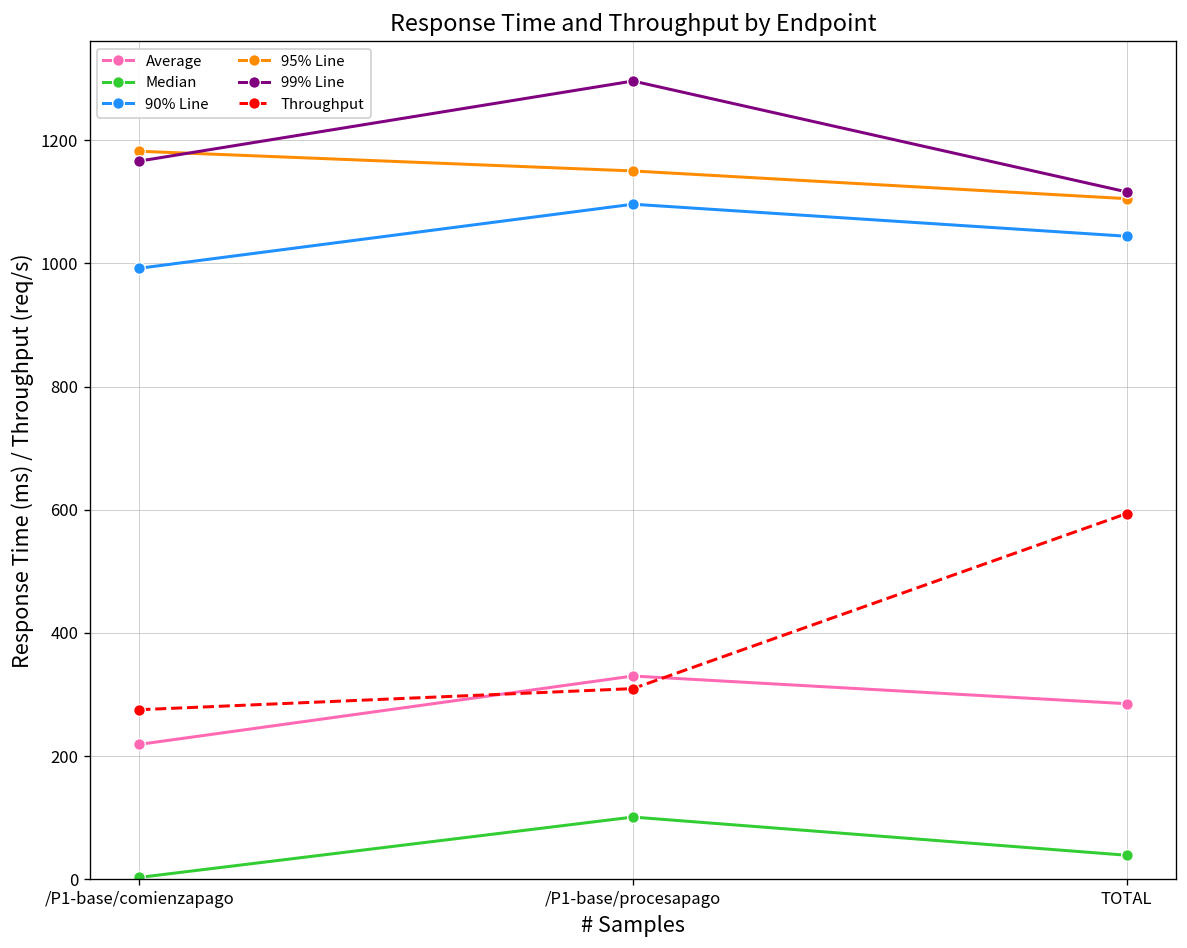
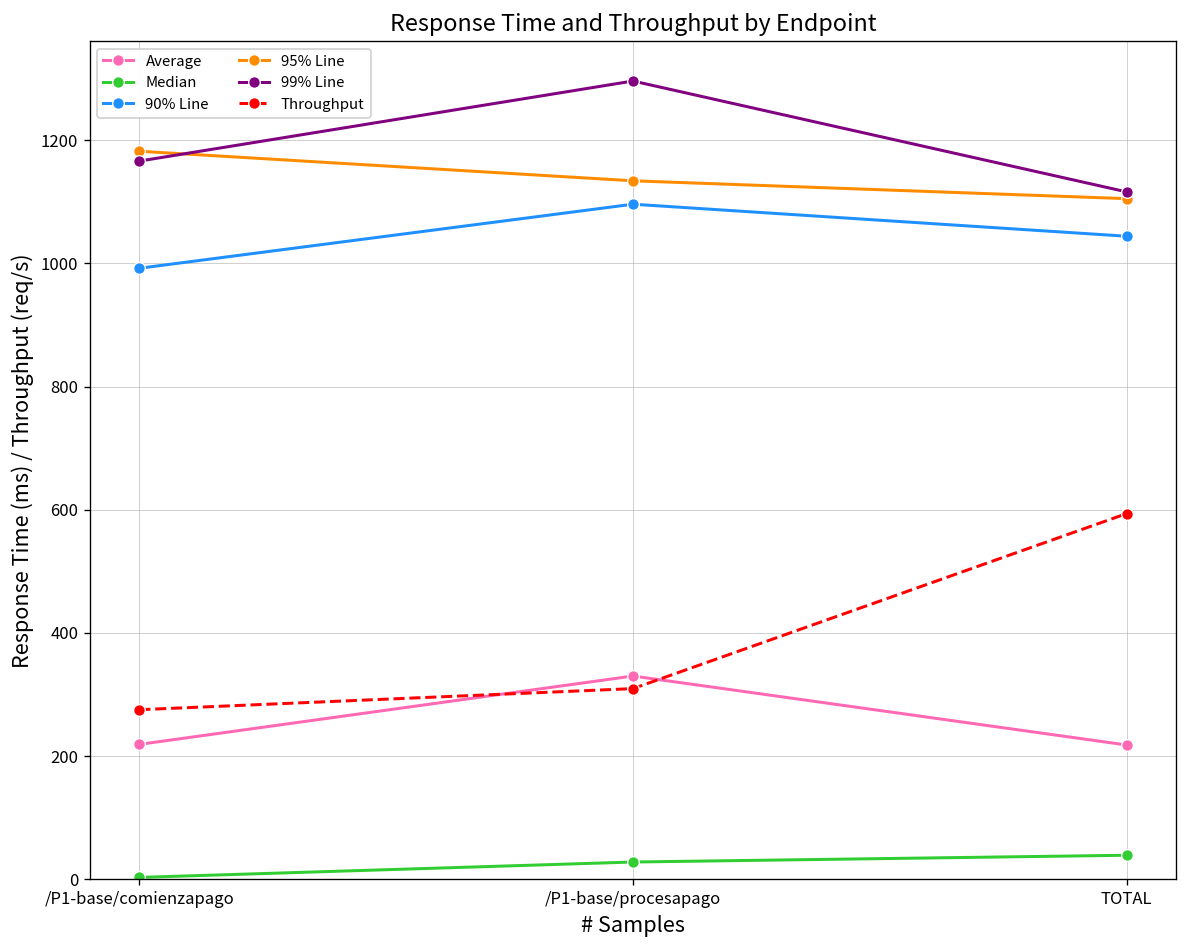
Median, /P1-base/procesapago: 100 -> 30
95% Line, /P1-base/procesapago: 1150 -> 1130
Average, TOTAL: 290 -> 220
